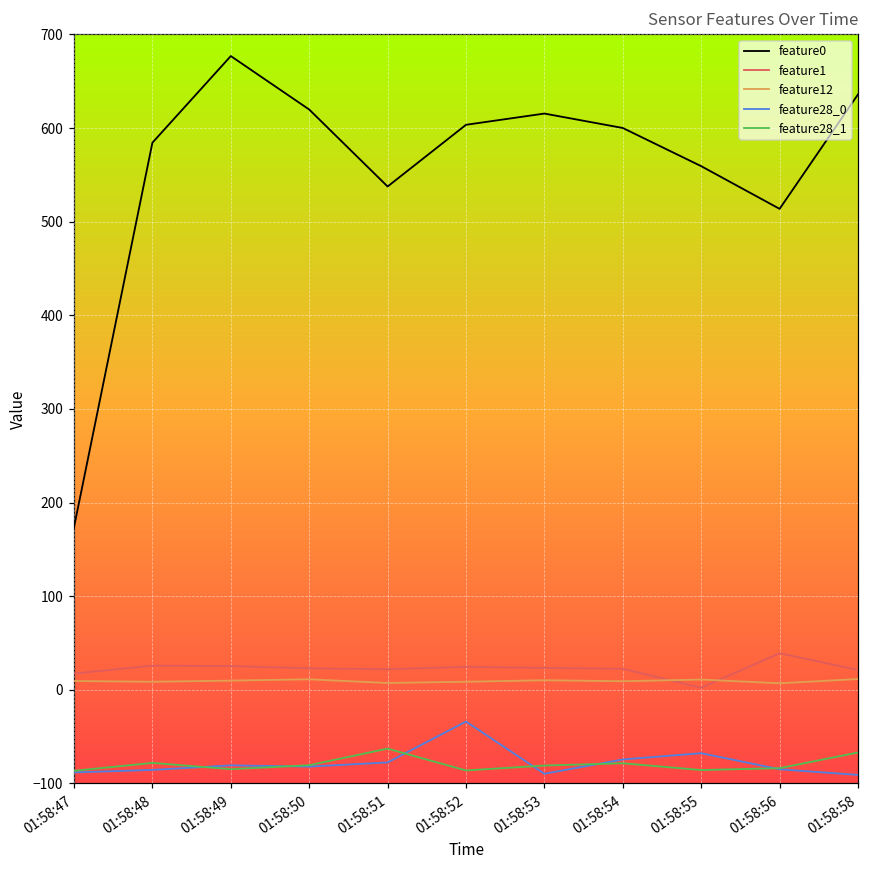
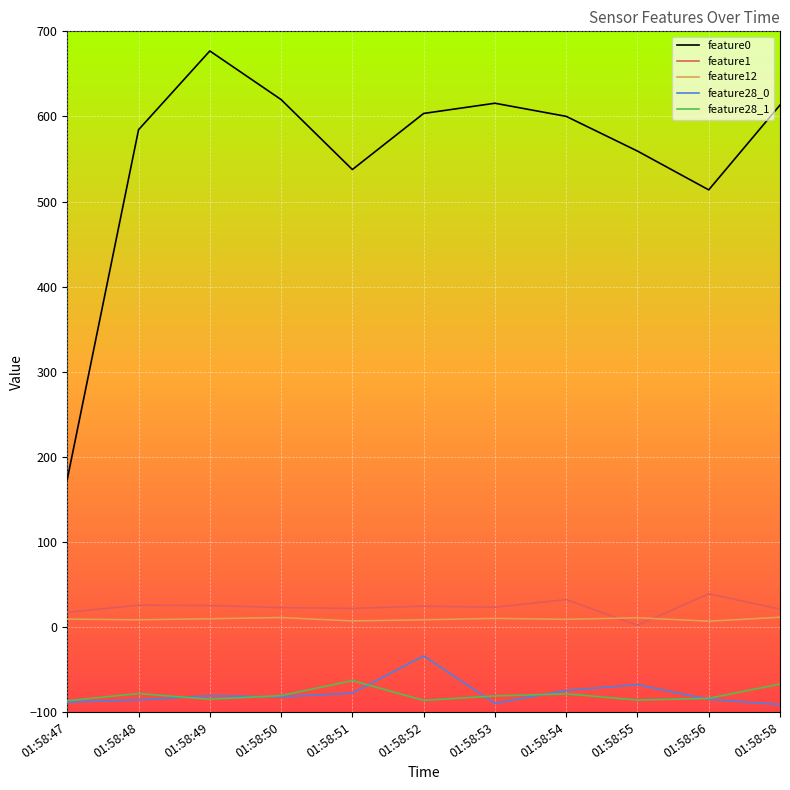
feature1, 01:58:54: 20 -> 30
feature0, 01:58:58: 640 -> 610
